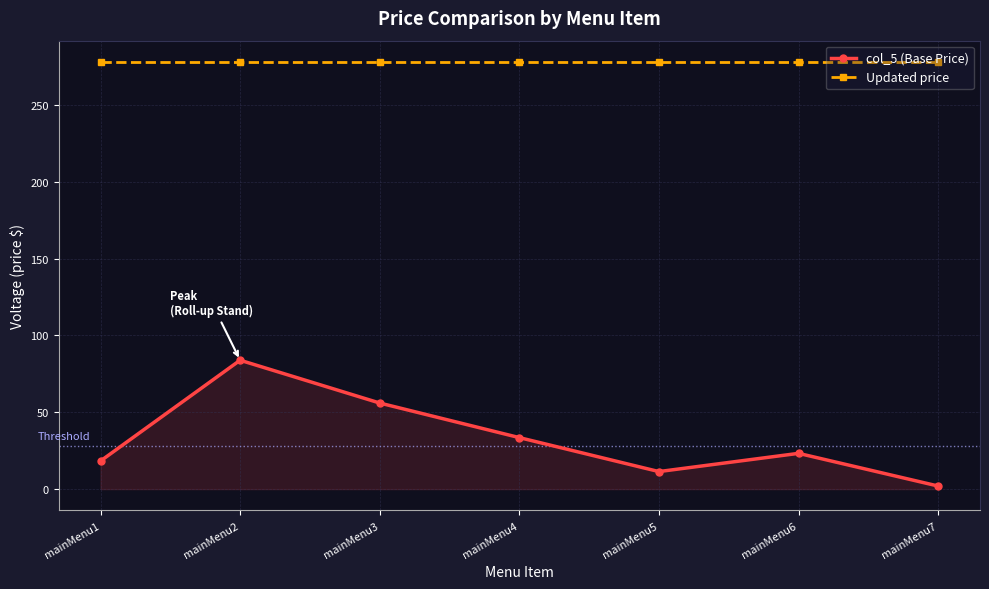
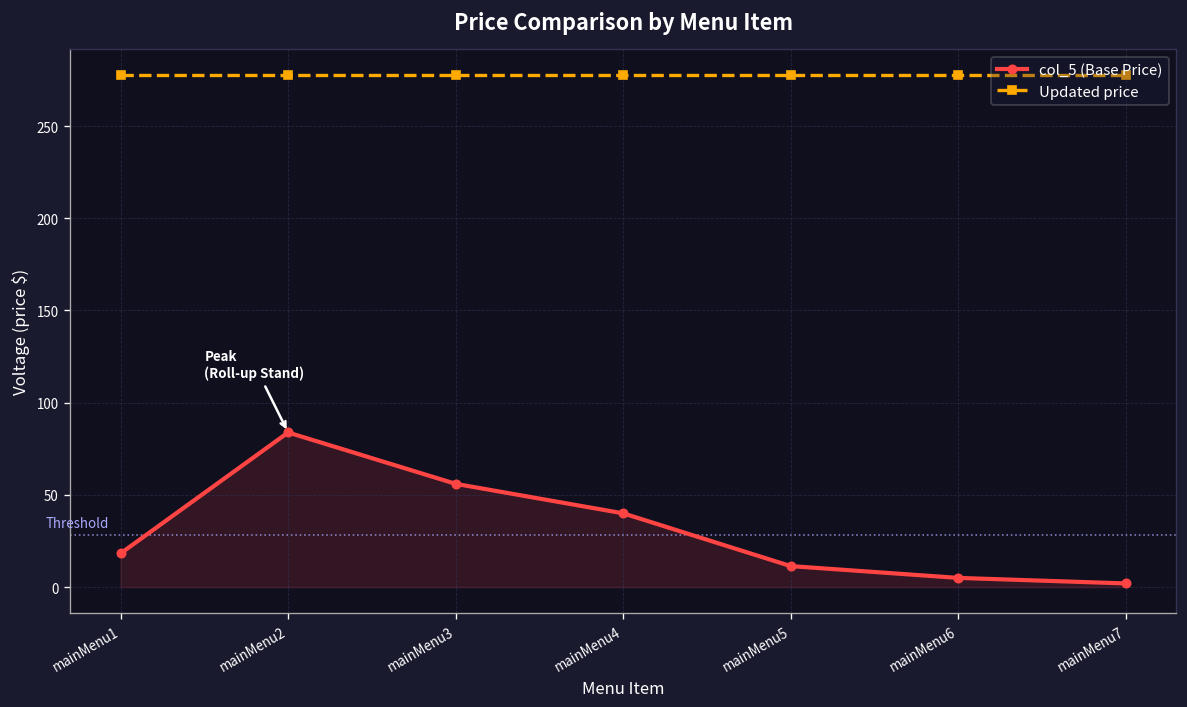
col_5 (Base Price), mainMenu4: 34 -> 40
col_5 (Base Price), mainMenu6: 23 -> 5
